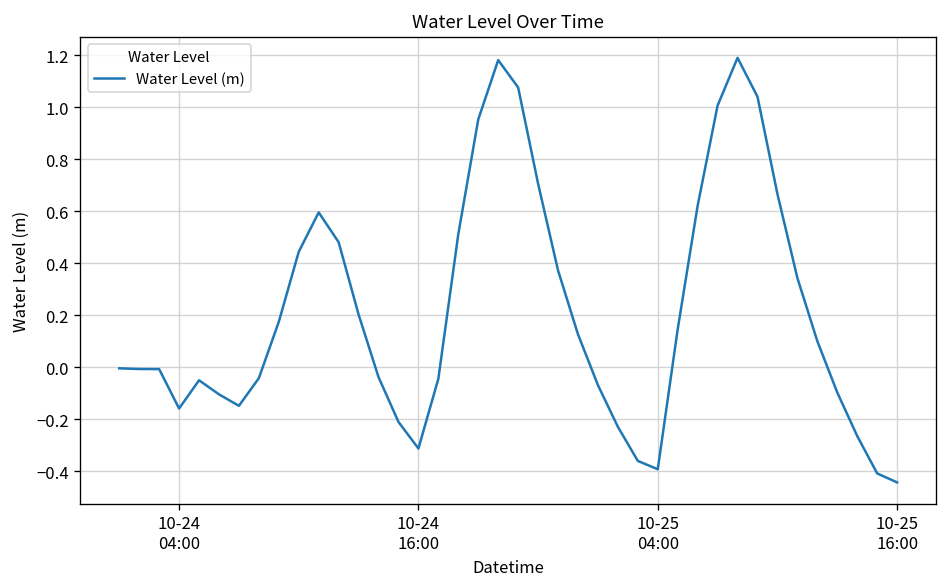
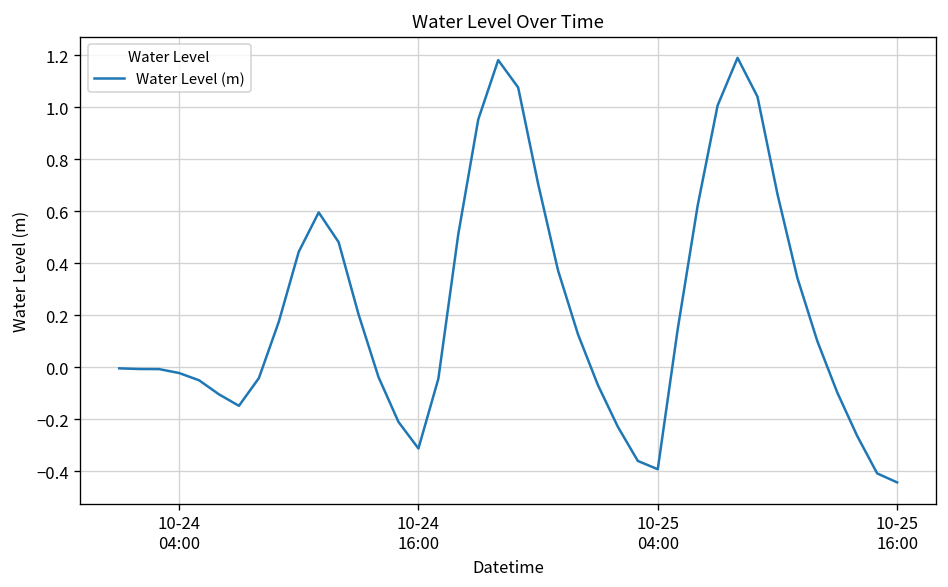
10-24 04:00: -0.16 -> -0.02
